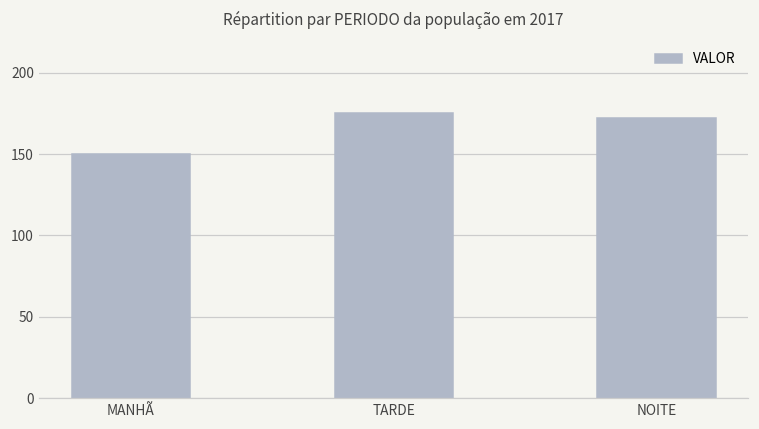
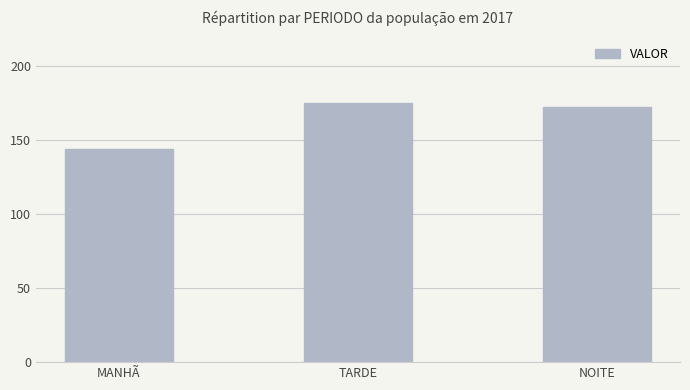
MANHÃ: 150 -> 144
